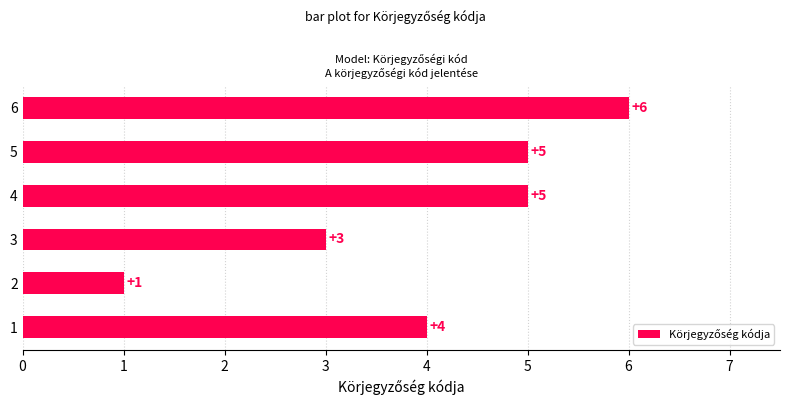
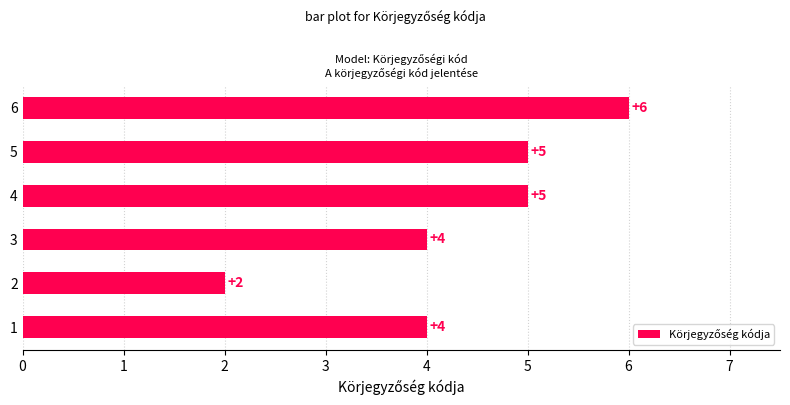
3: +3 -> +4
2: +1 -> +2
